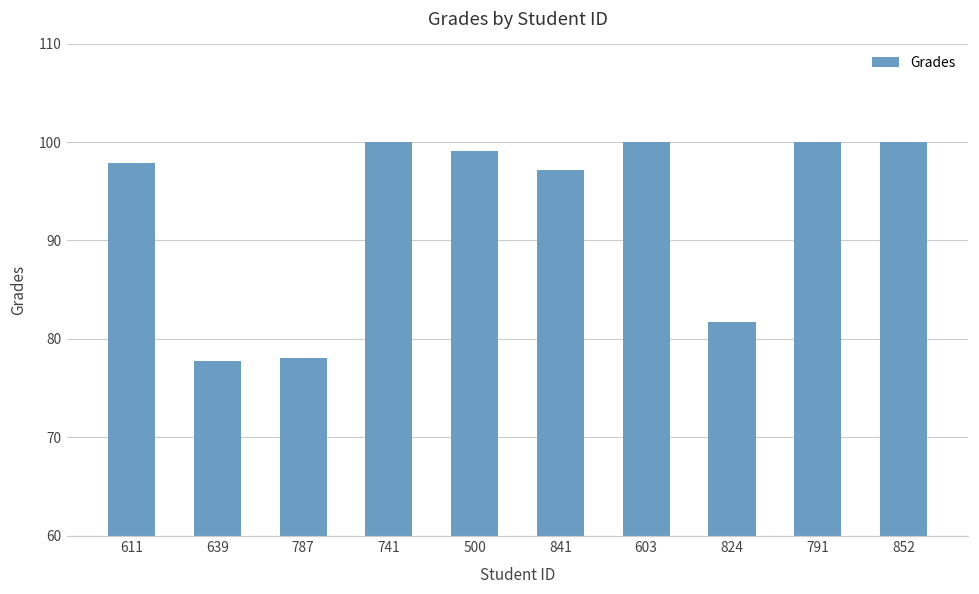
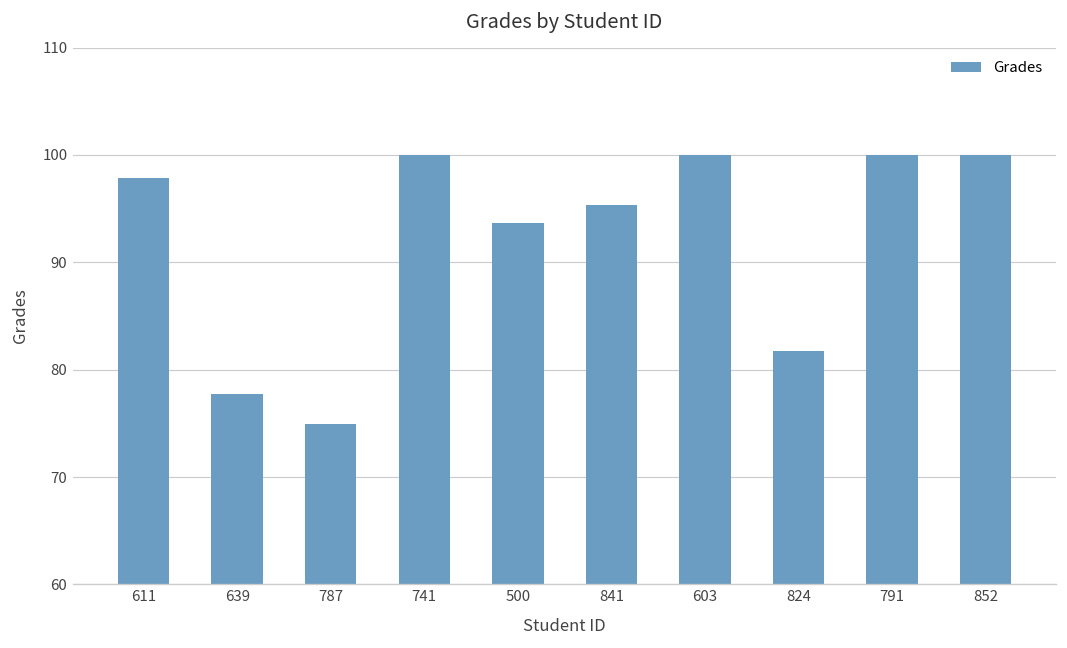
787: 78 -> 75
500: 99 -> 94
841: 97 -> 95
